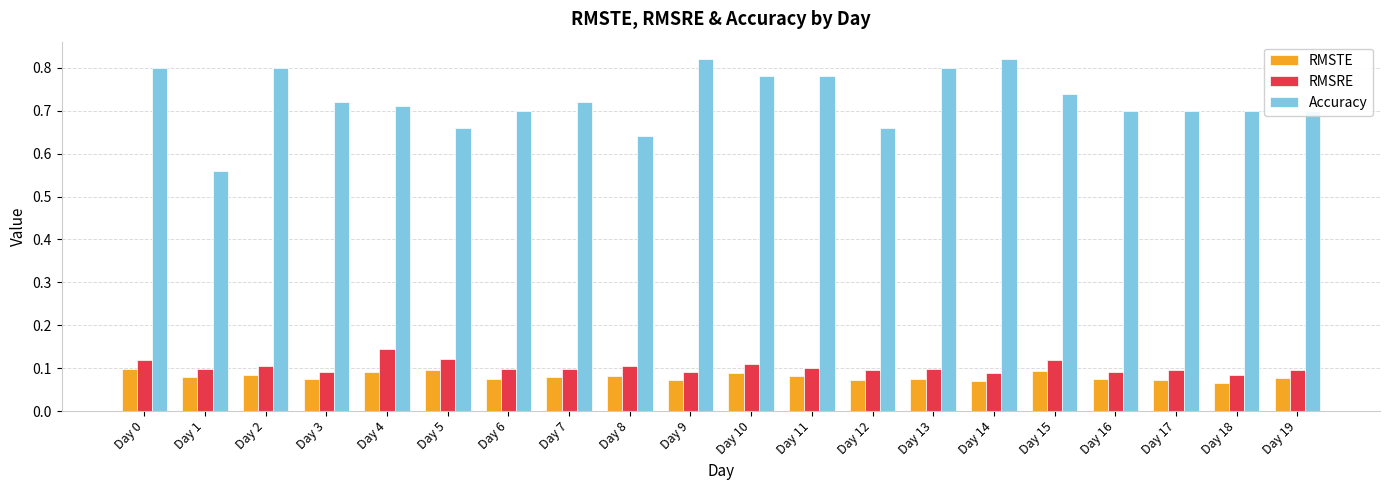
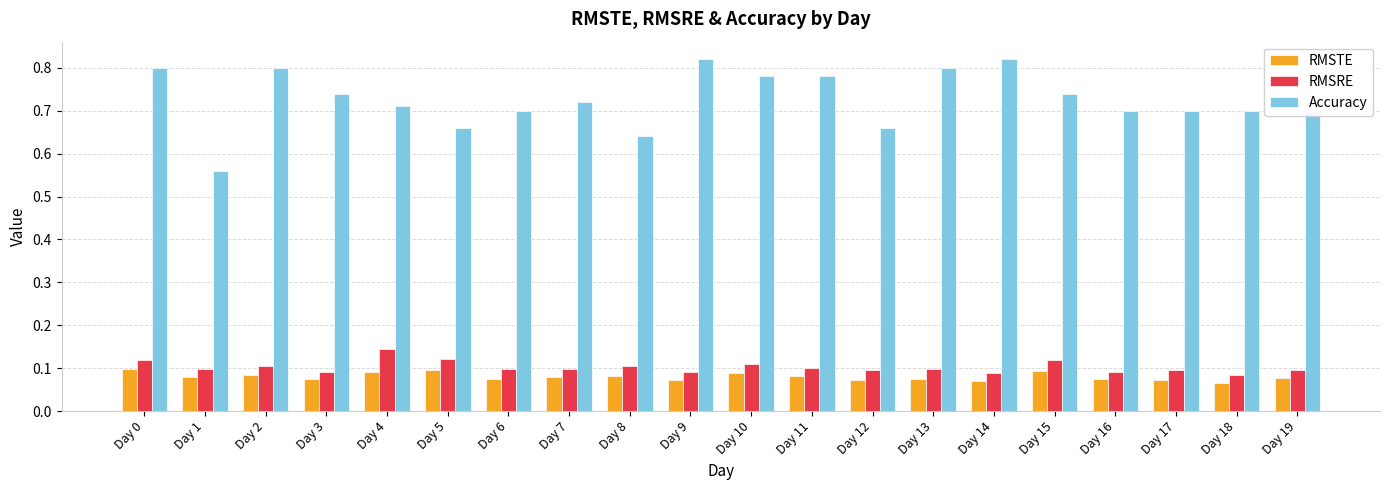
Accuracy, Day 3: 0.72 -> 0.74
